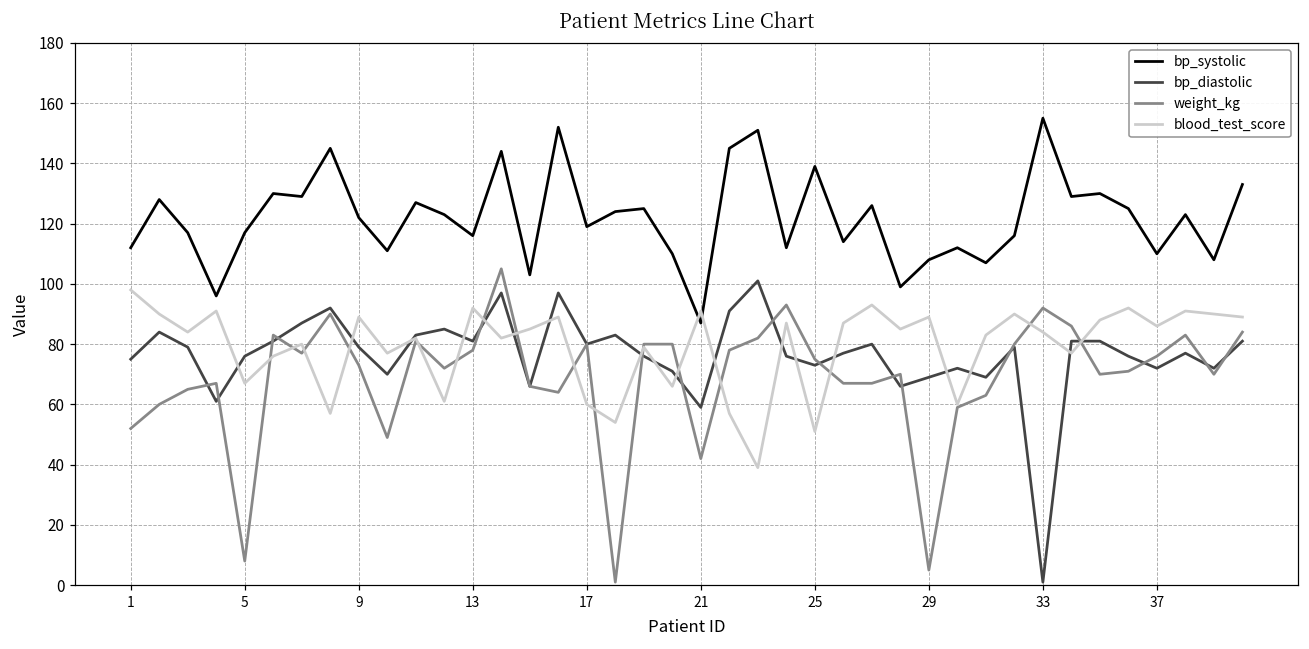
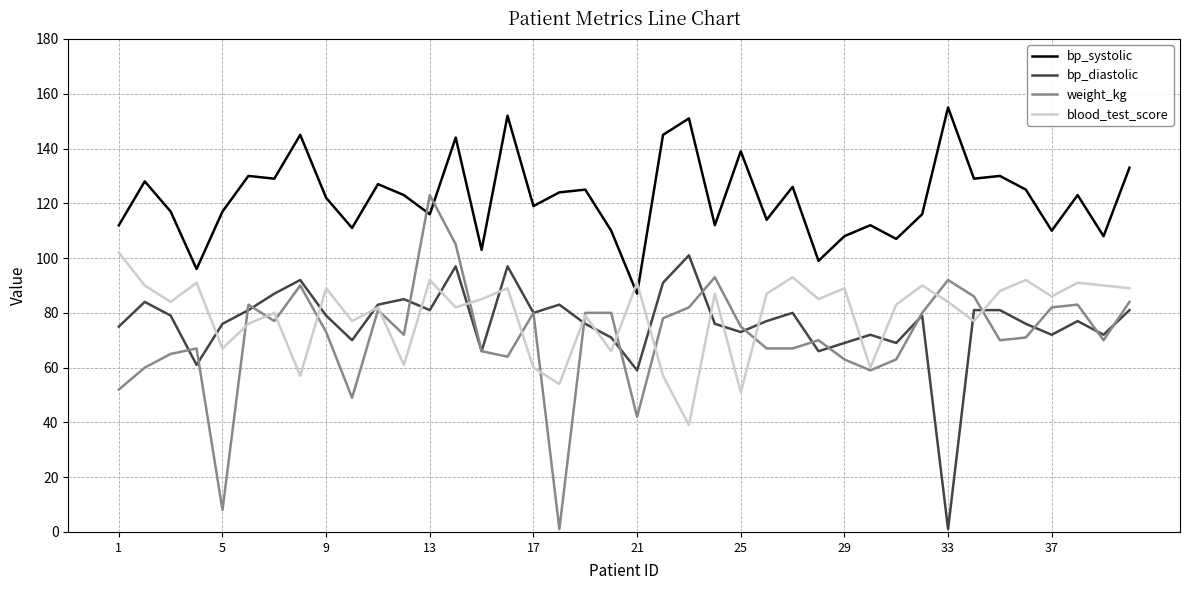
blood_test_score, 1: 98 -> 102
weight_kg, 13: 78 -> 123
weight_kg, 29: 5 -> 63
weight_kg, 37: 76 -> 82
